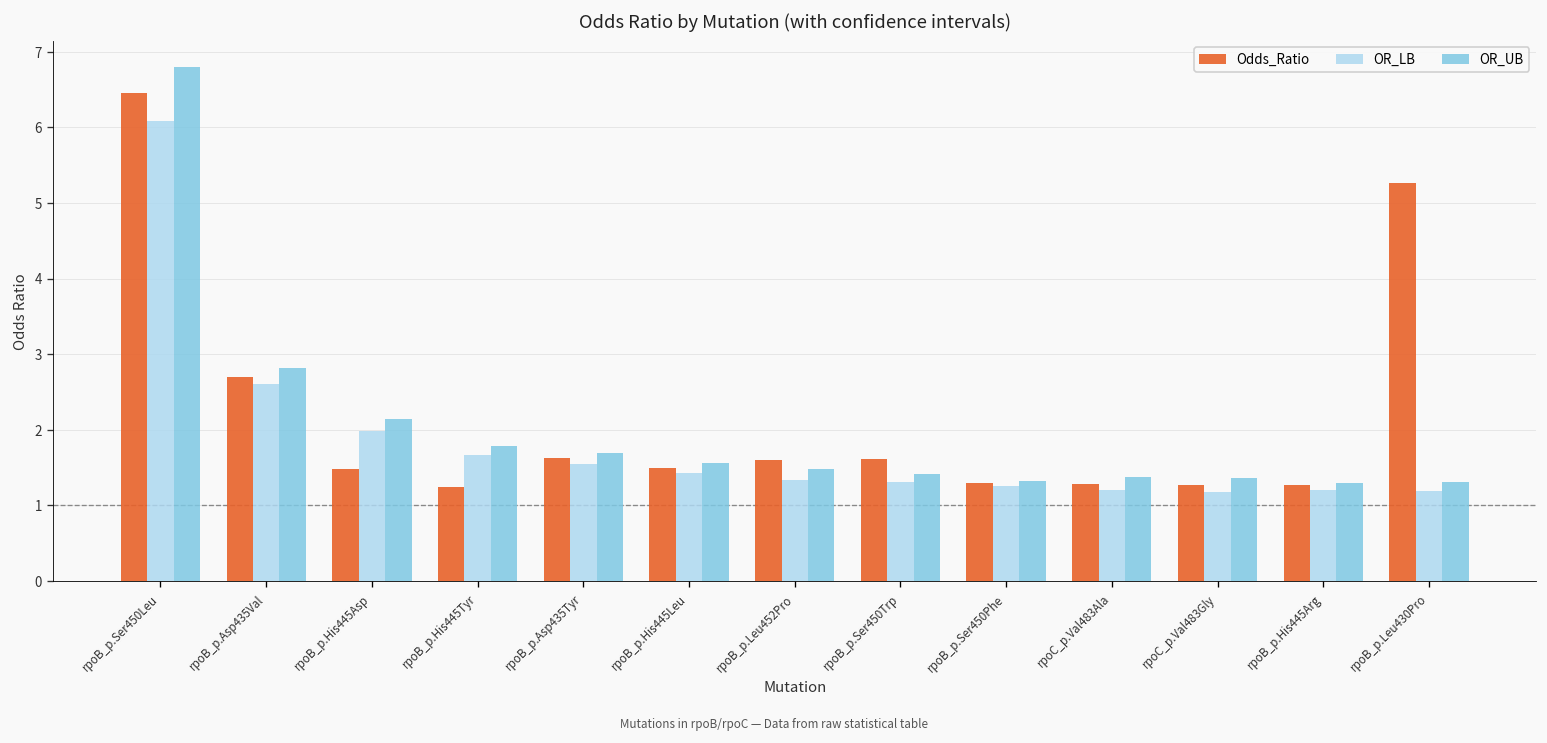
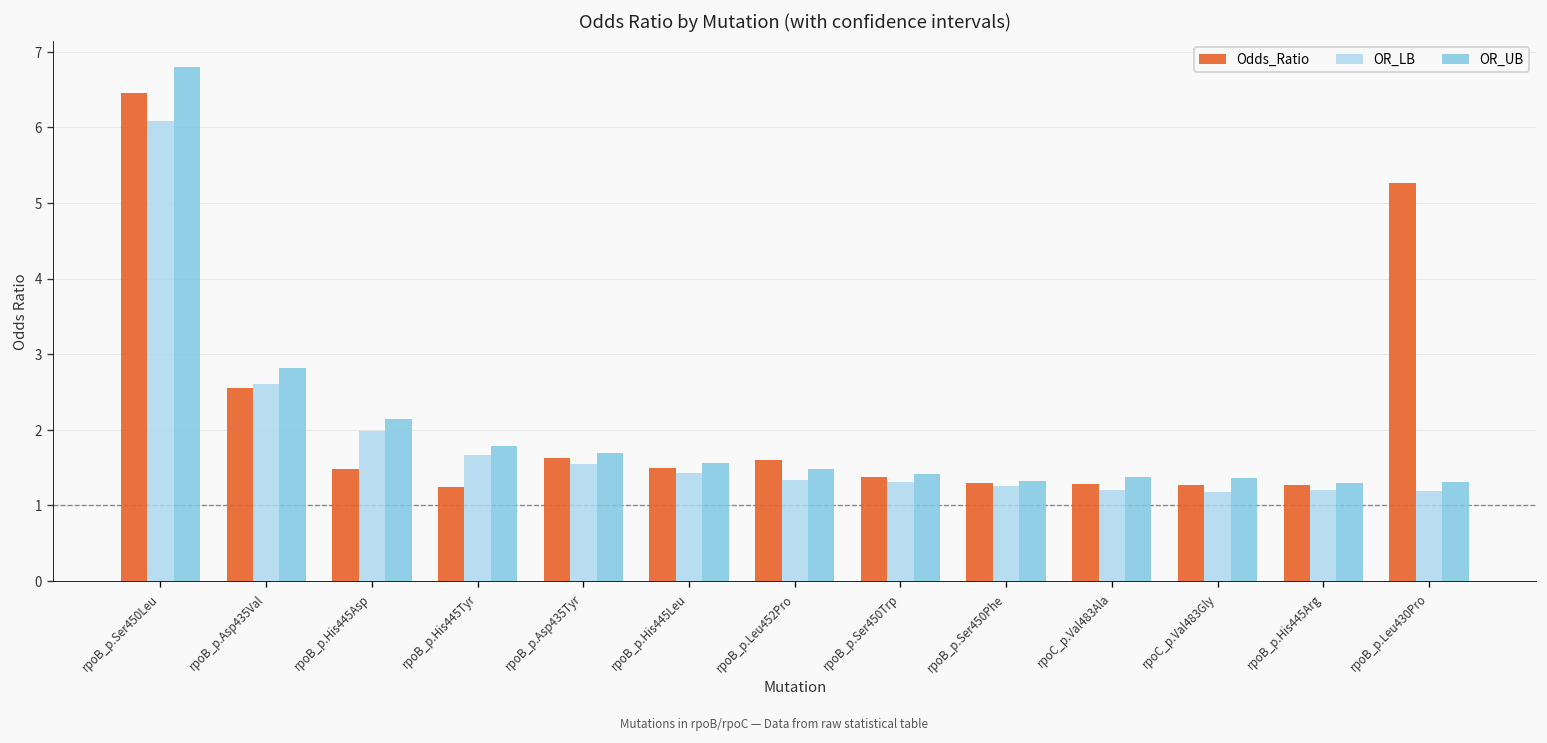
Odds_Ratio, rpoB_p.Asp435Val: 2.7 -> 2.5
Odds_Ratio, rpoB_p.Ser450Trp: 1.6 -> 1.4
